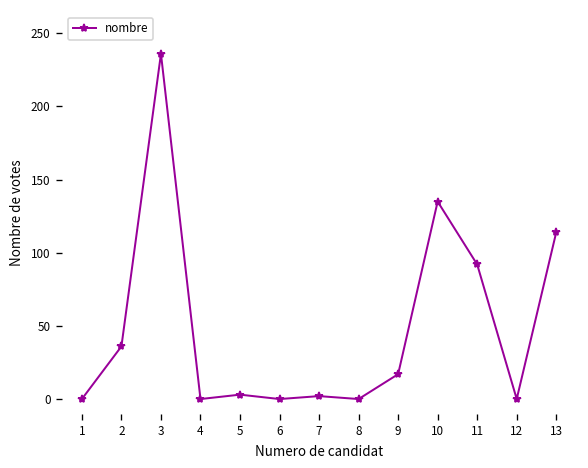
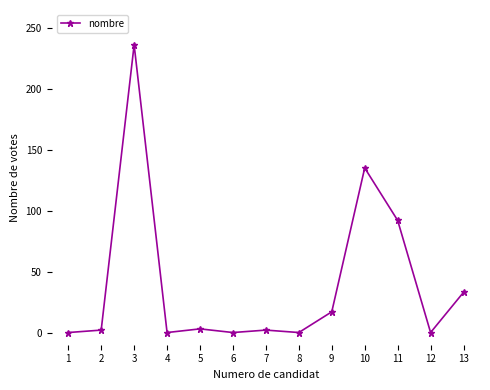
2: 36 -> 2
13: 114 -> 33
